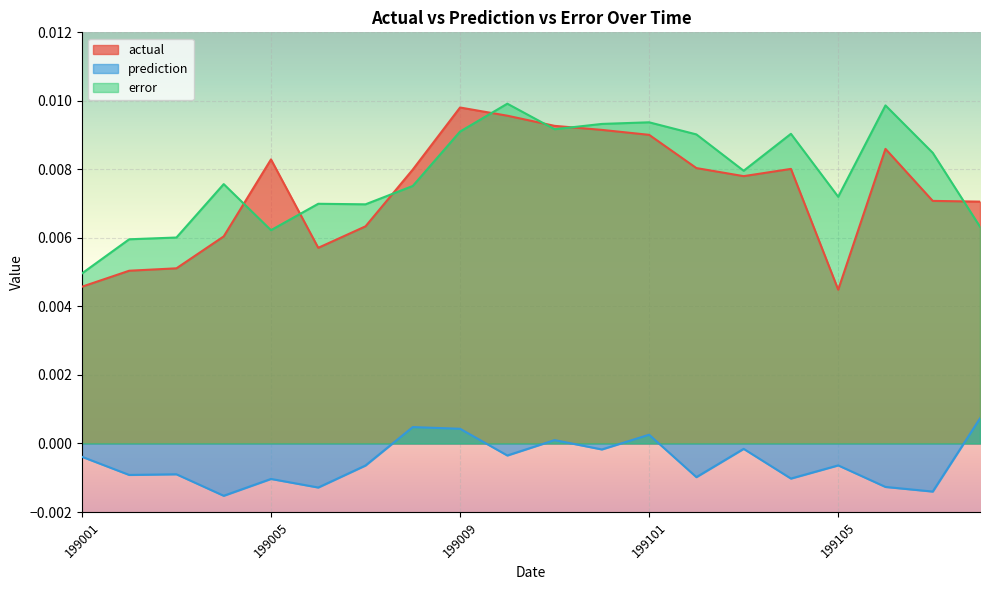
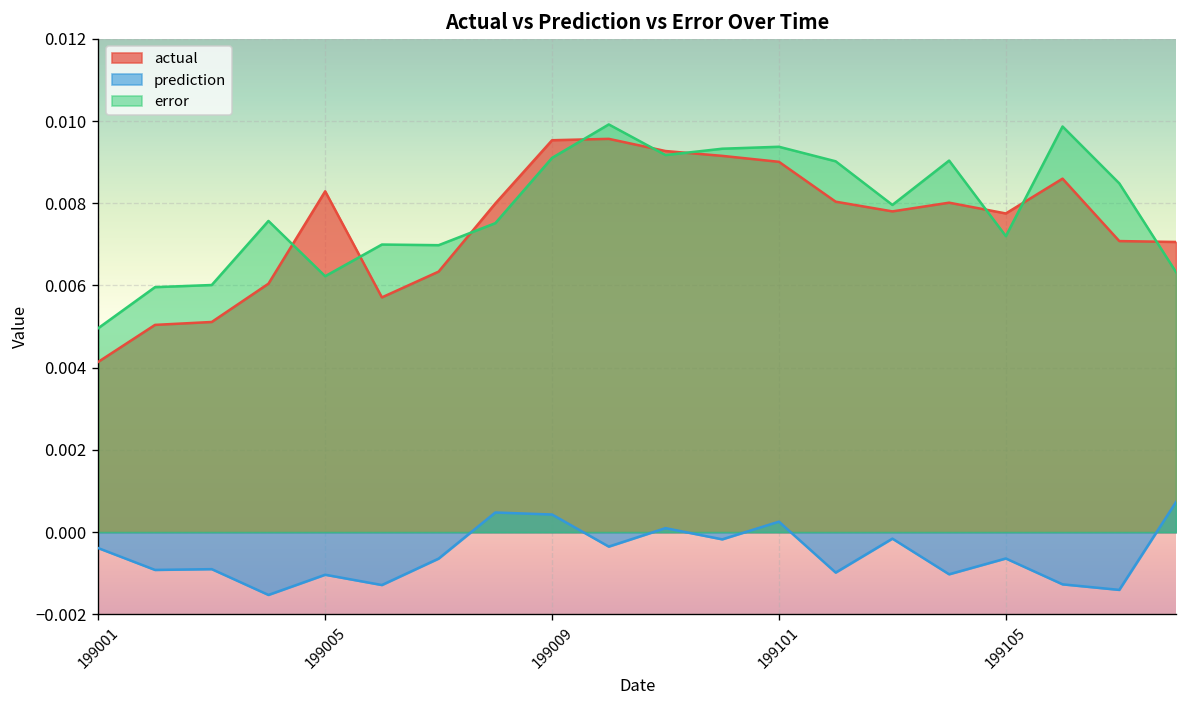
actual, 199001: 0.0046 -> 0.0041
actual, 199009: 0.0098 -> 0.0095
actual, 199105: 0.0045 -> 0.0078
